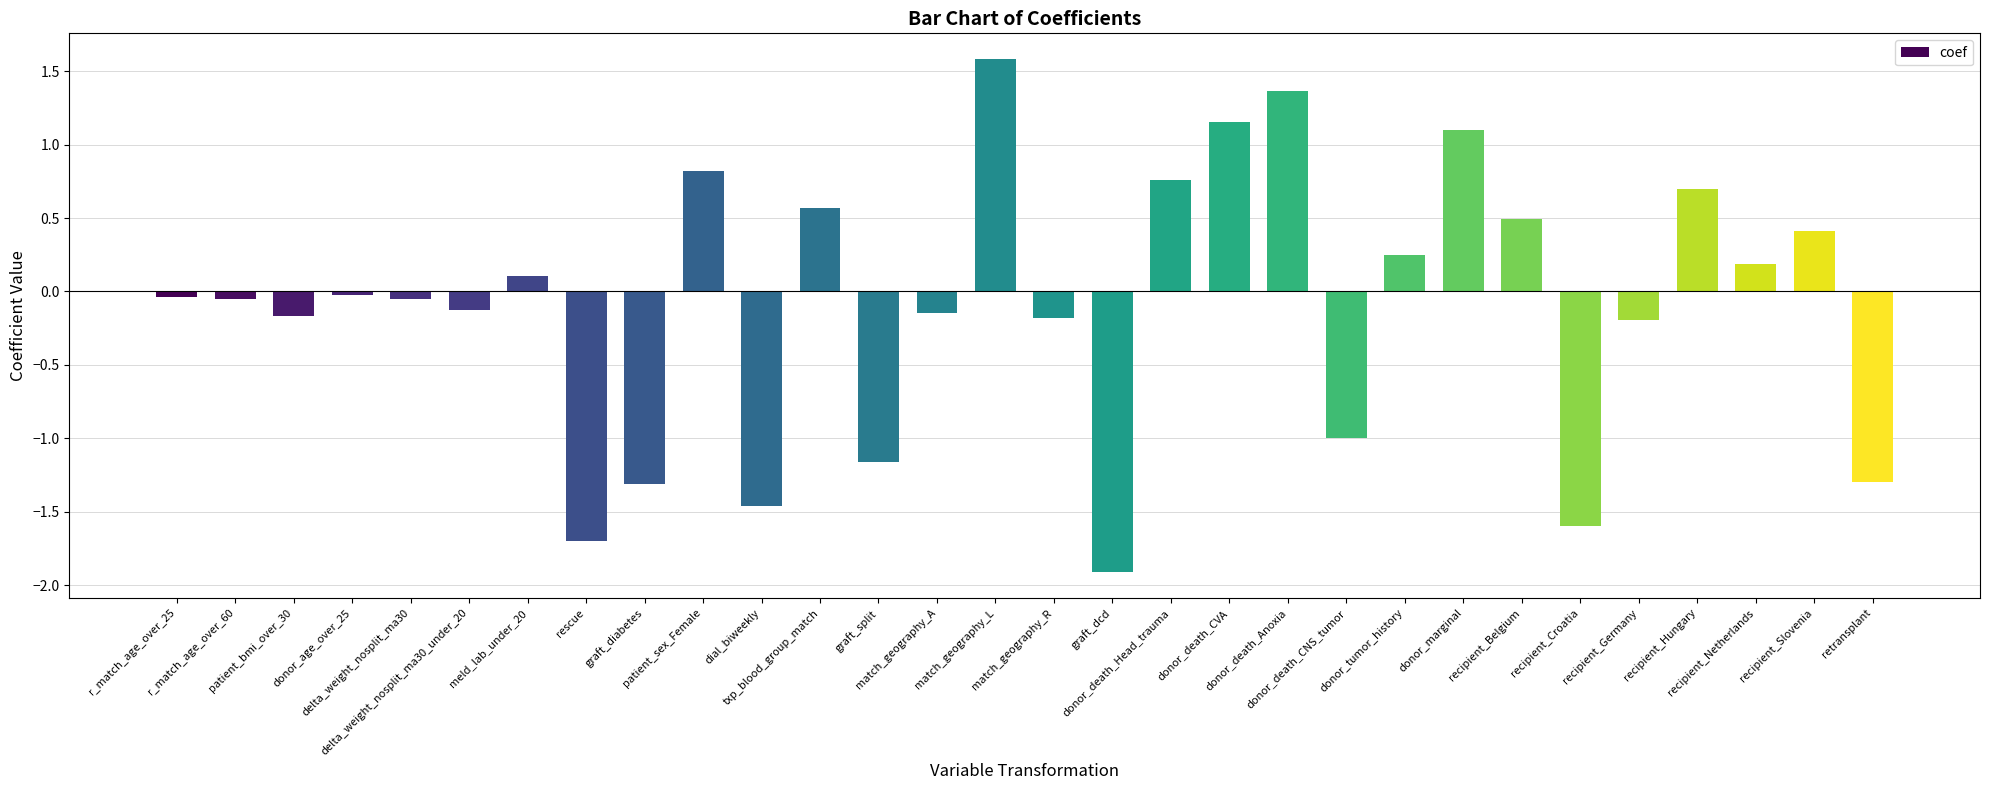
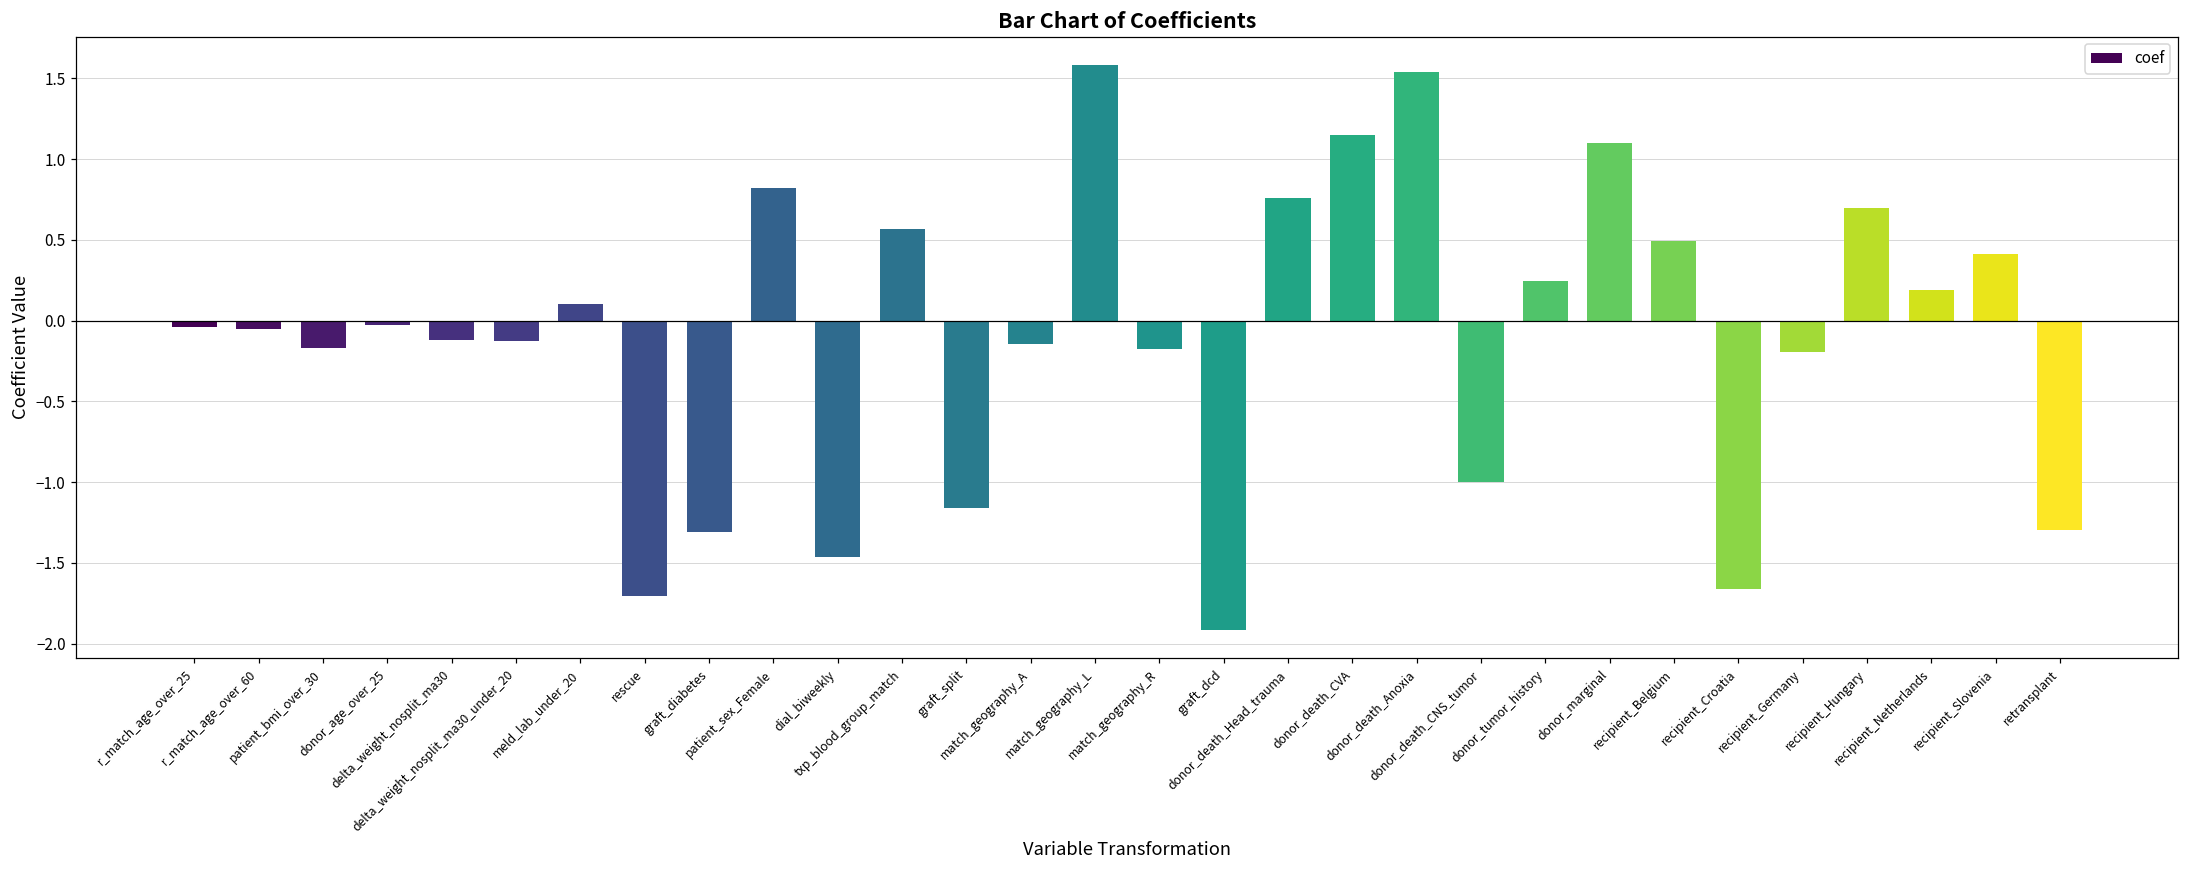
delta_weight_nosplit_ma30: -0.05 -> -0.12
donor_death_Anoxia: 1.37 -> 1.54
recipient_Croatia: -1.60 -> -1.66
